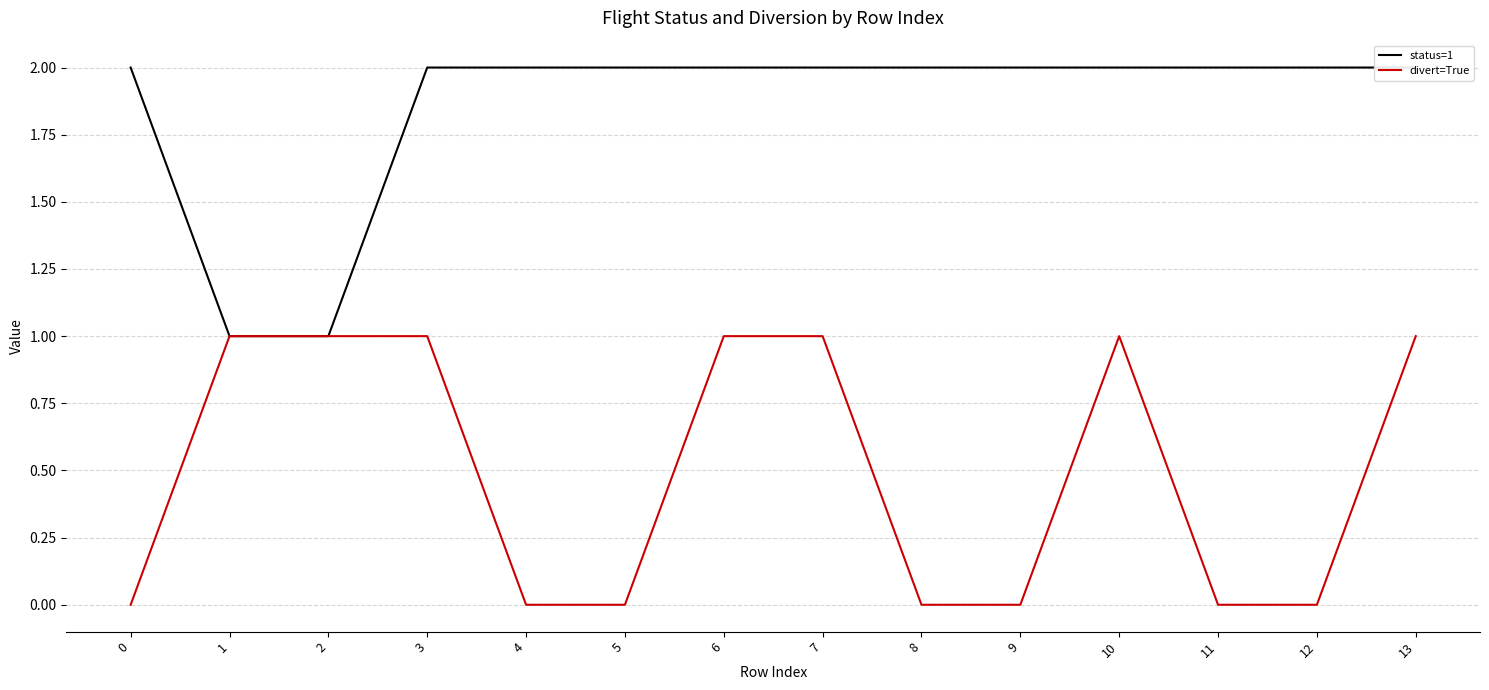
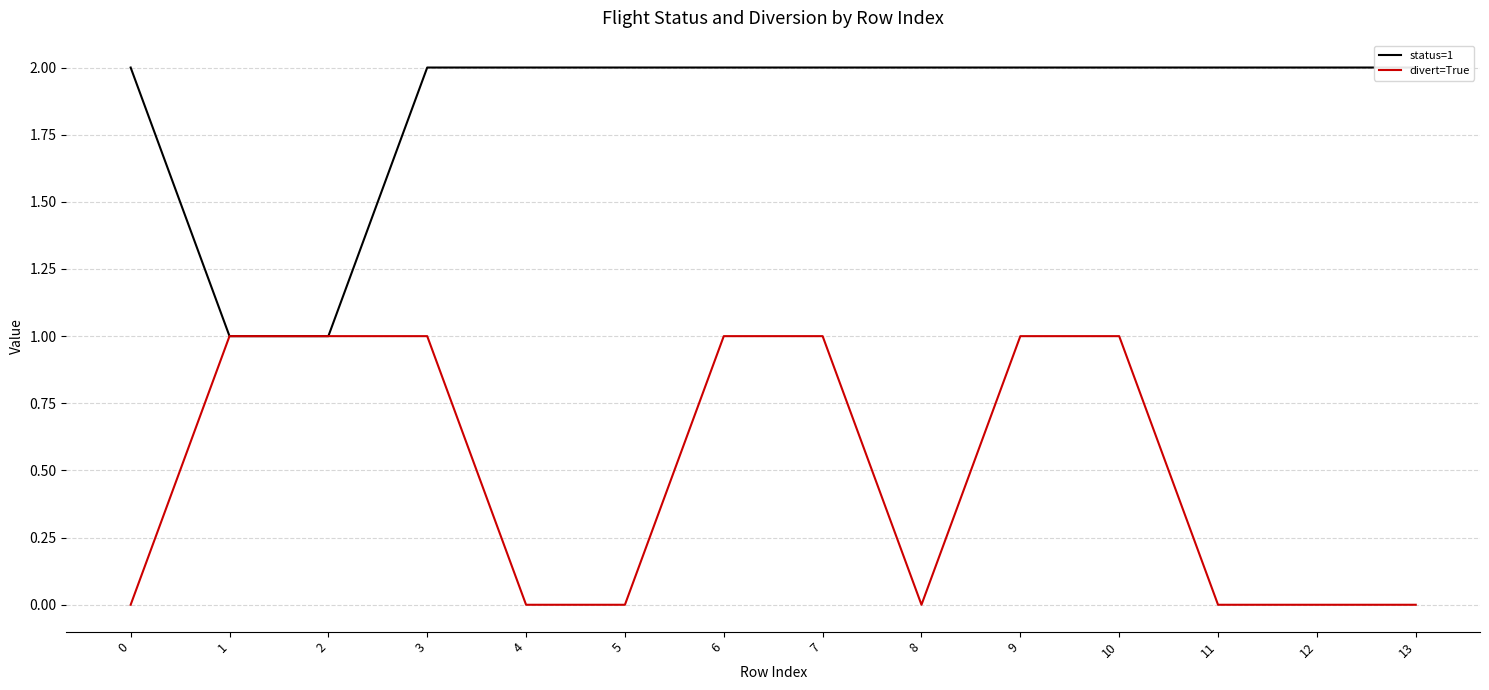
divert=True, 9: 0 -> 1
divert=True, 13: 1 -> 0
